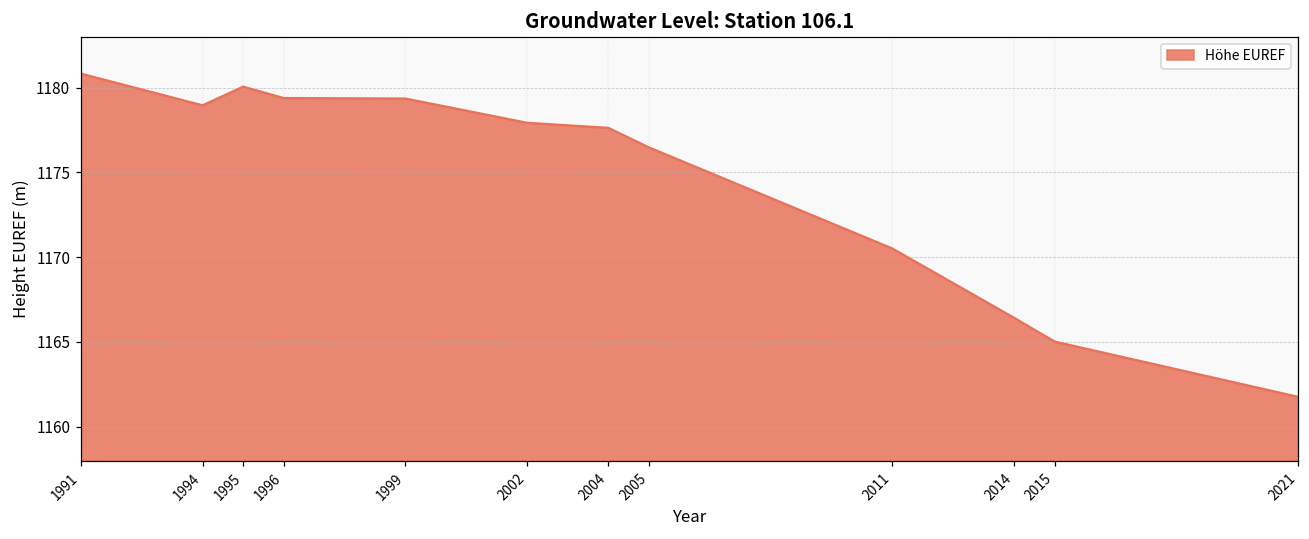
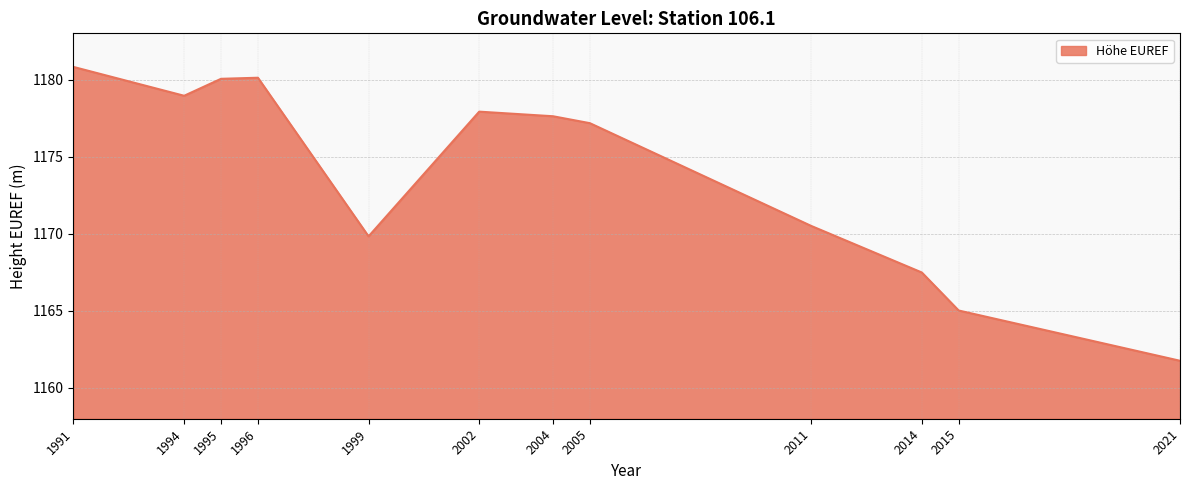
1996: 1179.4 -> 1180.1
1999: 1179.4 -> 1169.8
2005: 1176.5 -> 1177.2
2014: 1166.4 -> 1167.5
